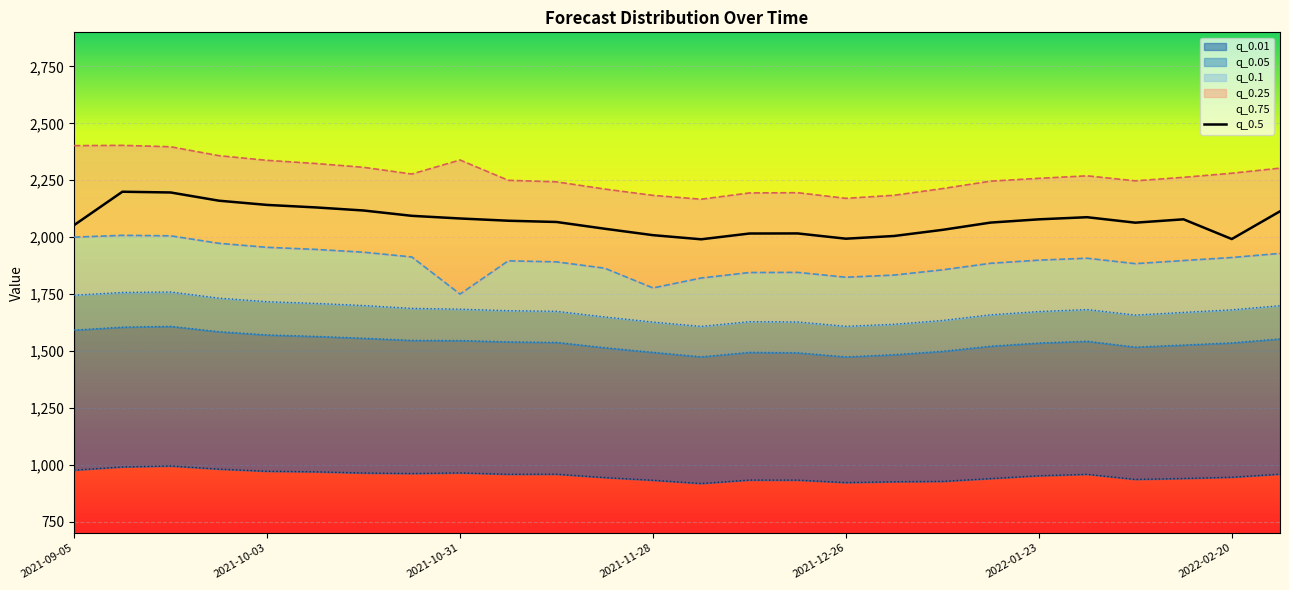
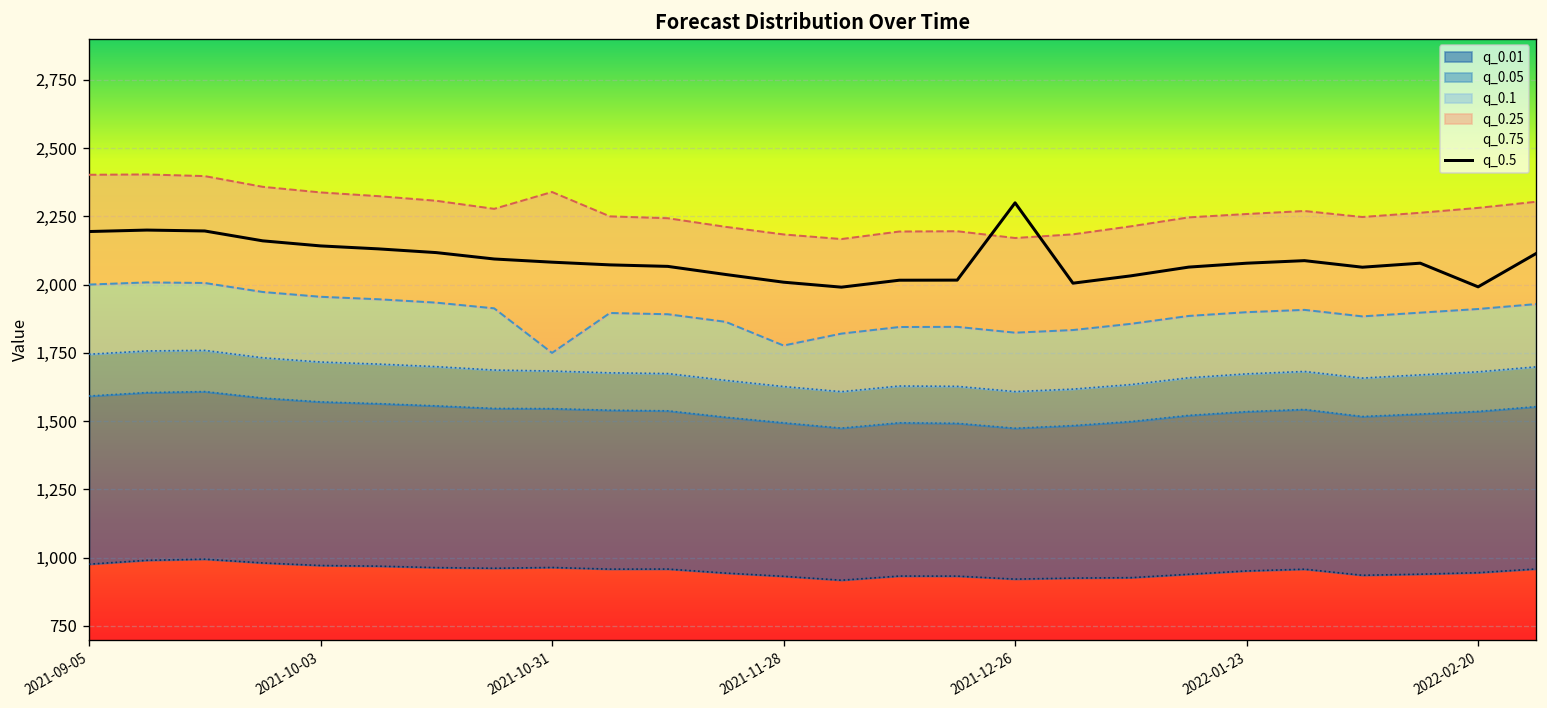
q_0.5, 2021-09-05: 2,050 -> 2,190
q_0.5, 2021-12-26: 1,990 -> 2,300
